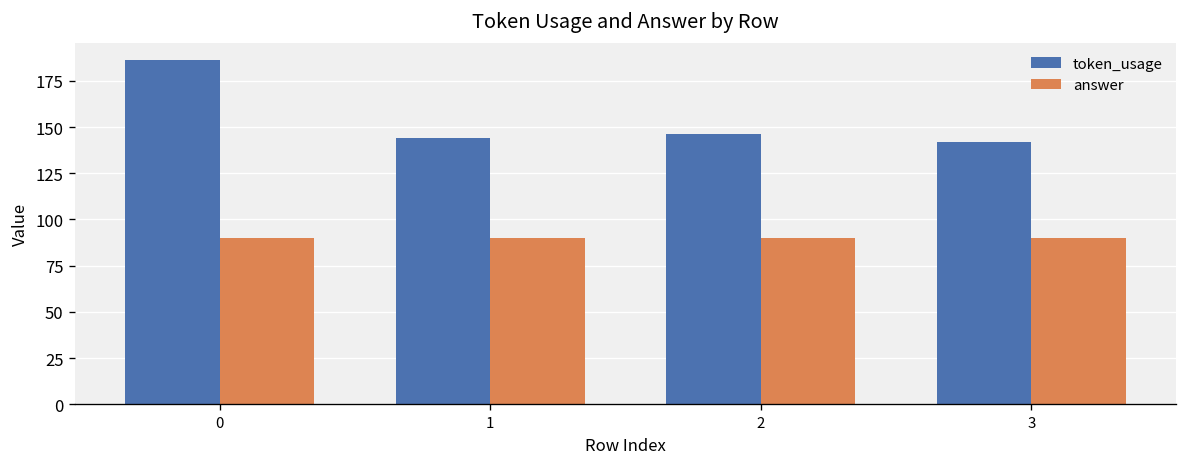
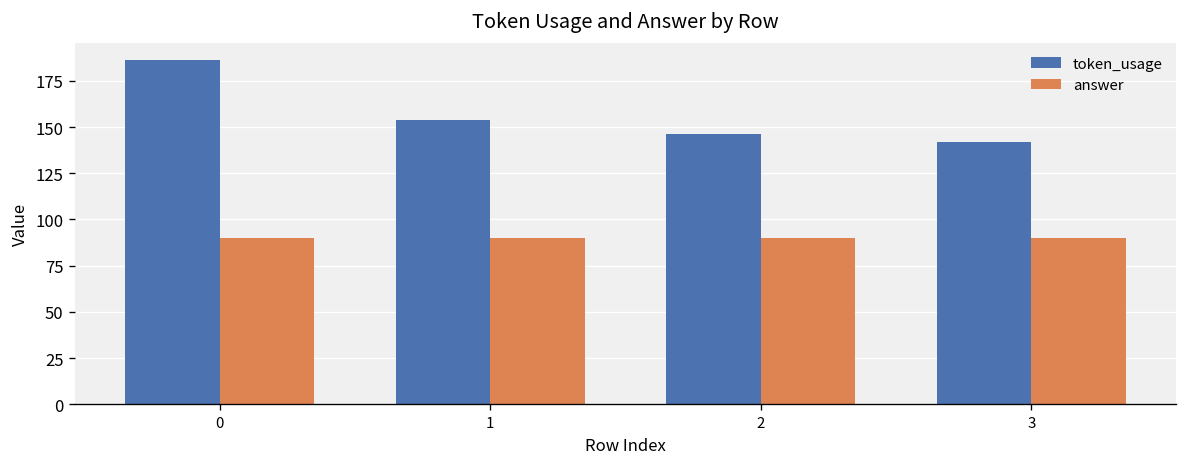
token_usage, 1: 144 -> 154
